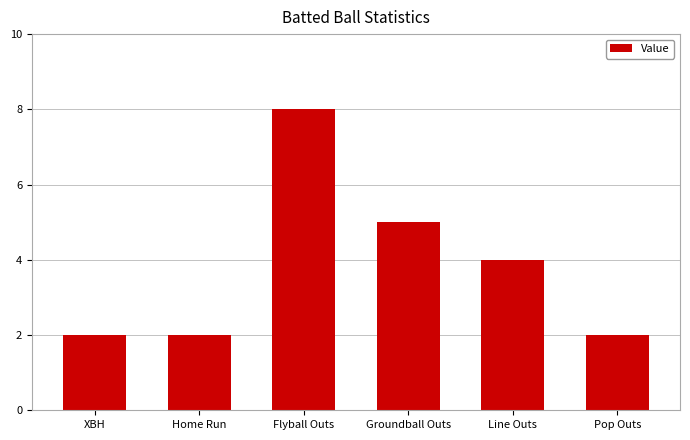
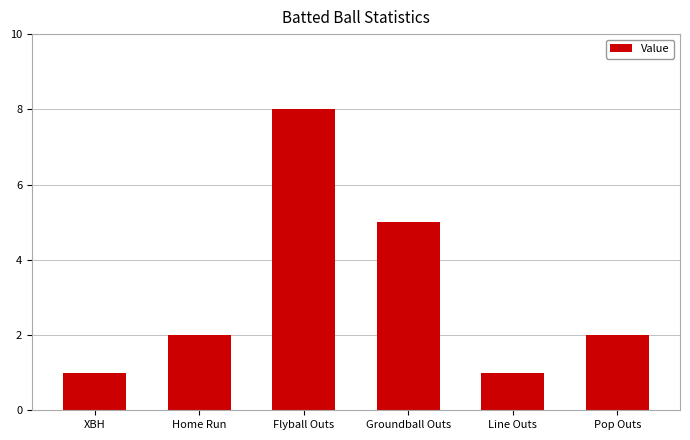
XBH: 2 -> 1
Line Outs: 4 -> 1
